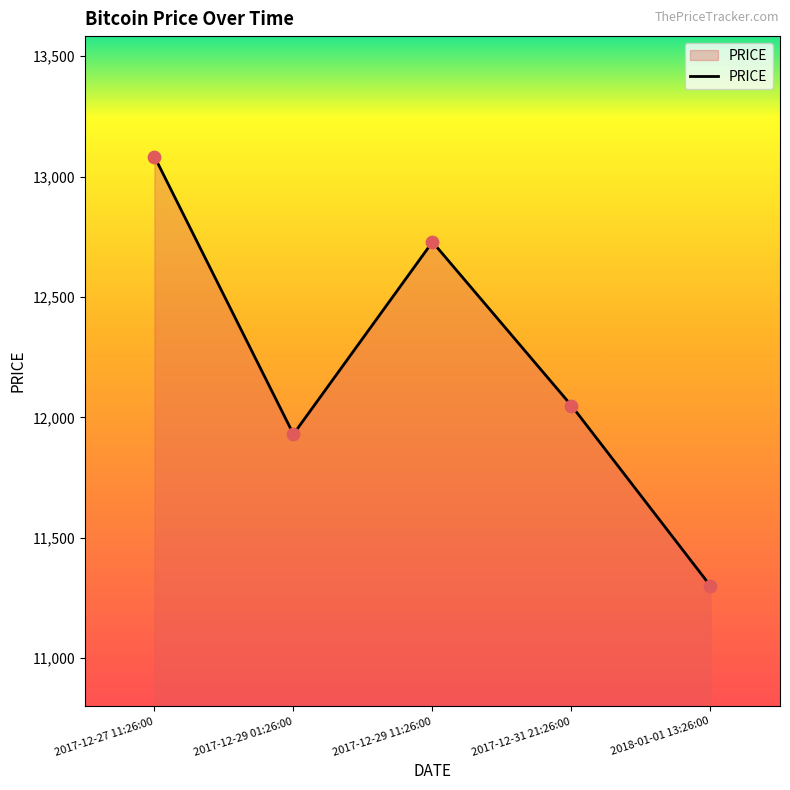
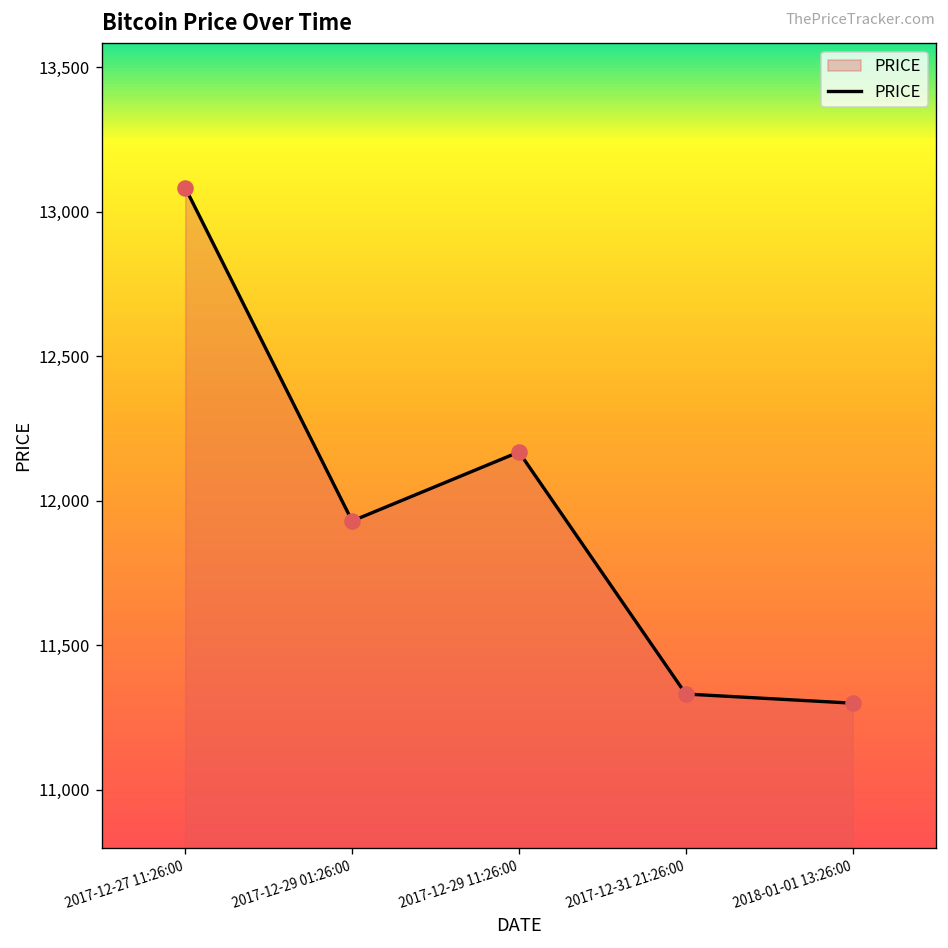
2017-12-29 11:26:00: 12,730 -> 12,170
2017-12-31 21:26:00: 12,050 -> 11,330
